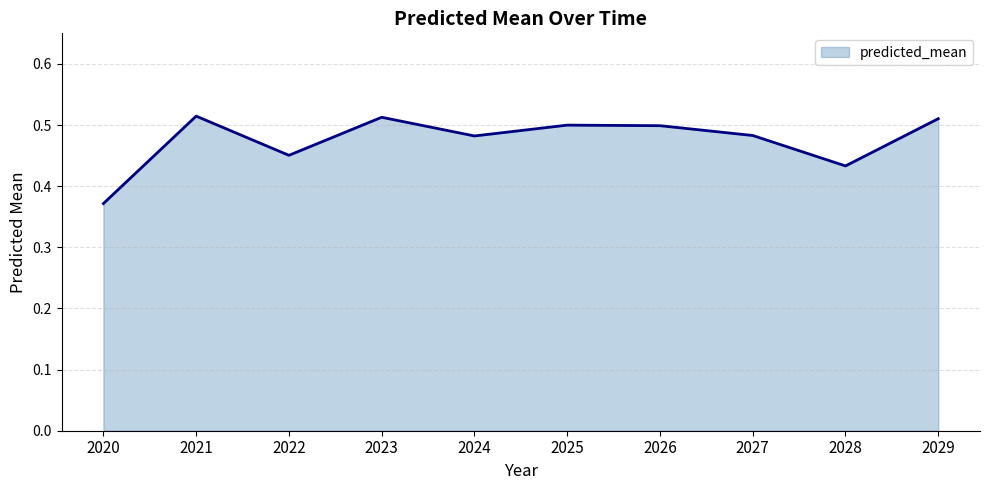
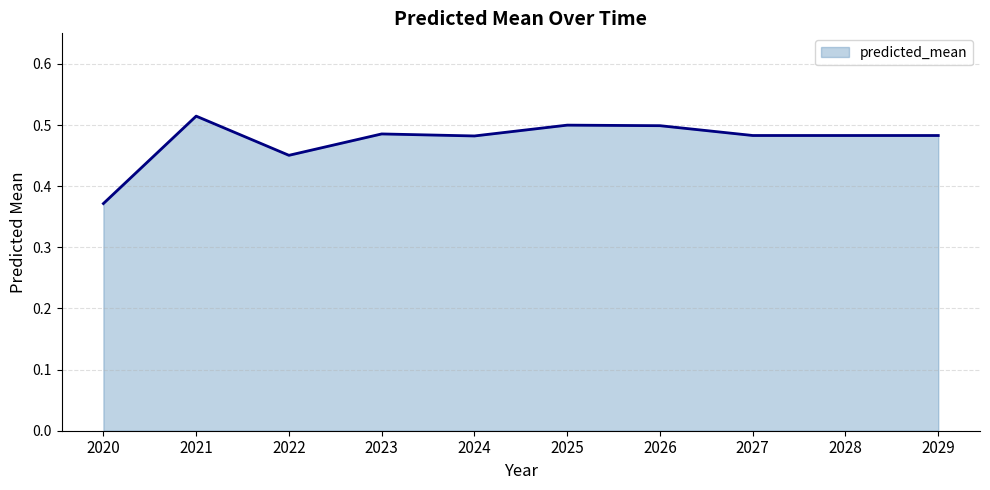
2023: 0.51 -> 0.49
2028: 0.43 -> 0.48
2029: 0.51 -> 0.48
